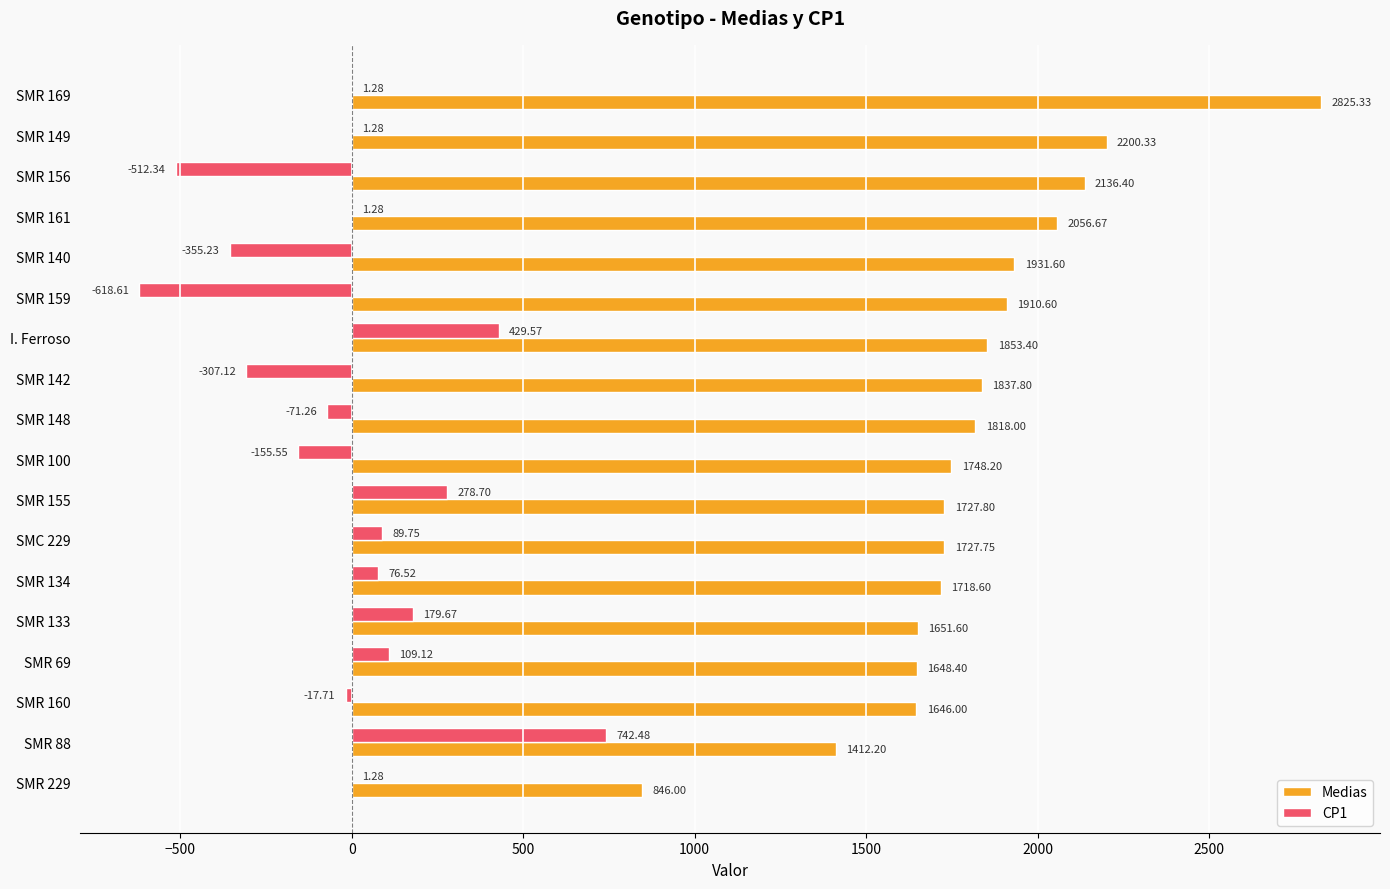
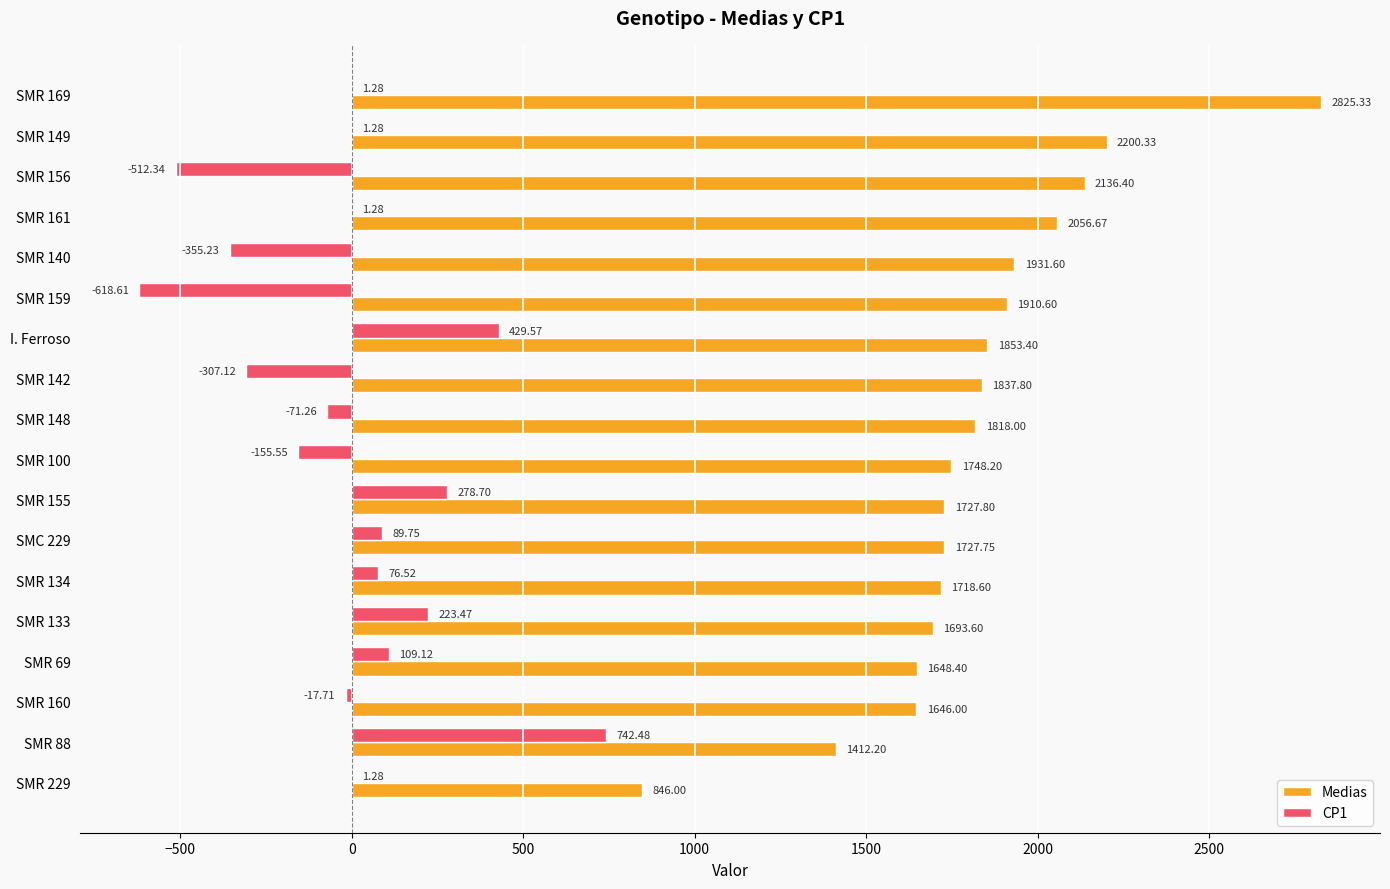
CP1, SMR 133: 179.67 -> 223.47
Medias, SMR 133: 1651.60 -> 1693.60
